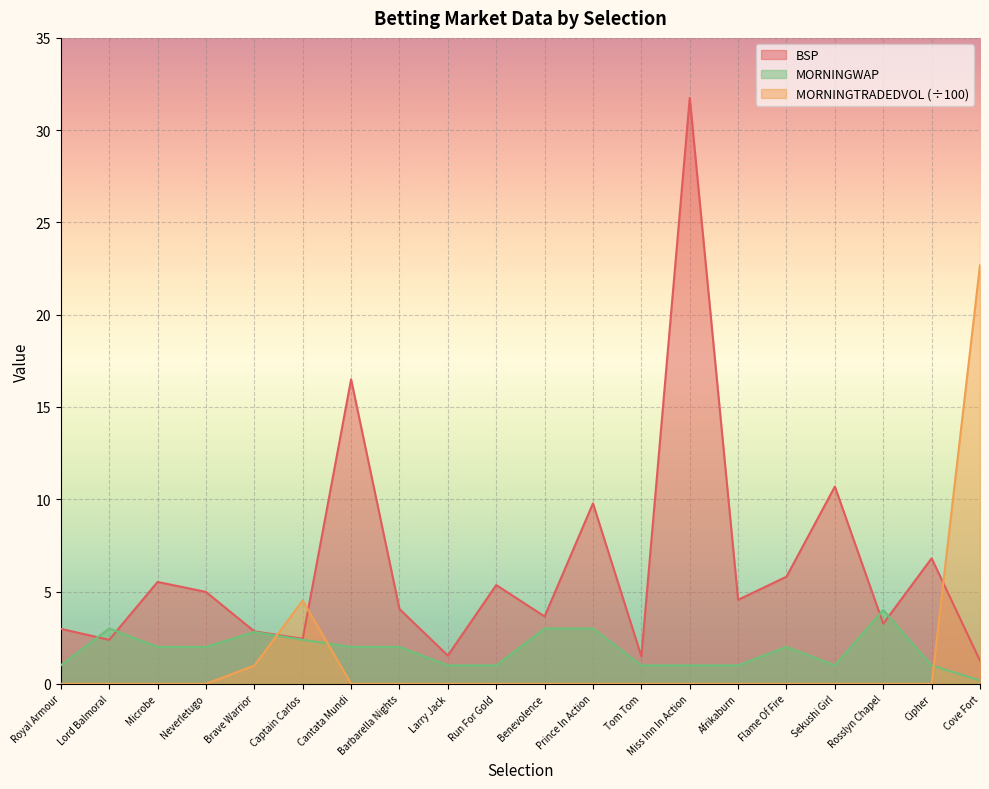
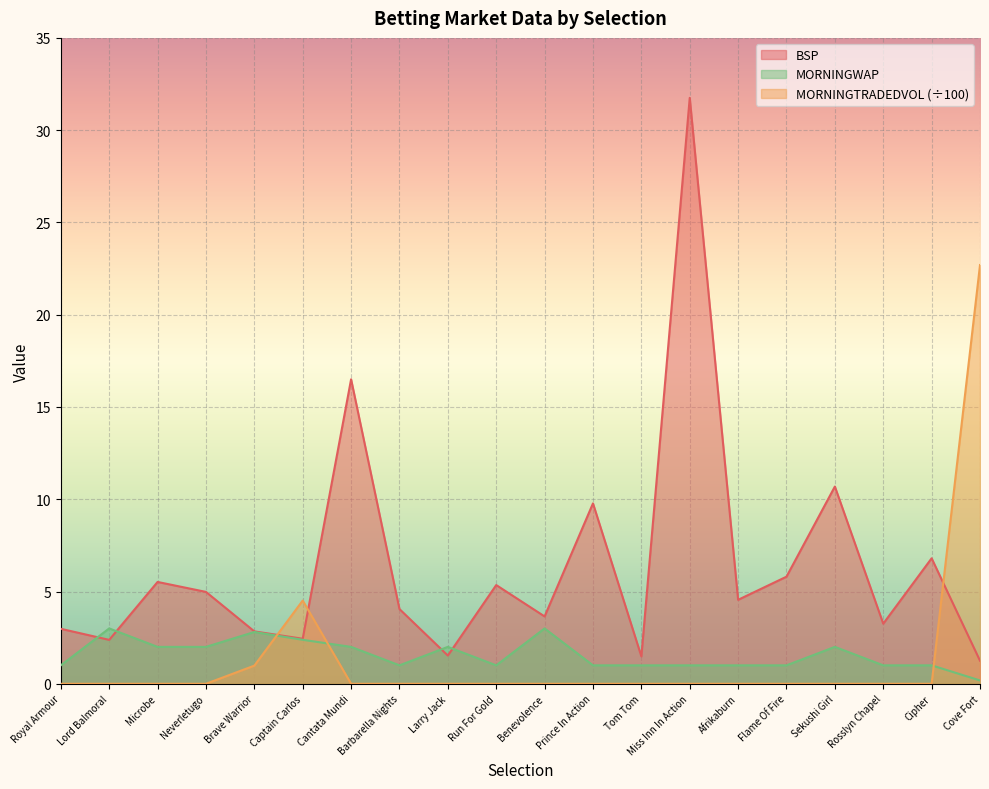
MORNINGWAP, Barbarella Nights: 2 -> 1
MORNINGWAP, Larry Jack: 1 -> 2
MORNINGWAP, Prince In Action: 3 -> 1
MORNINGWAP, Flame Of Fire: 2 -> 1
MORNINGWAP, Sekushi Girl: 1 -> 2
MORNINGWAP, Rosslyn Chapel: 4 -> 1
